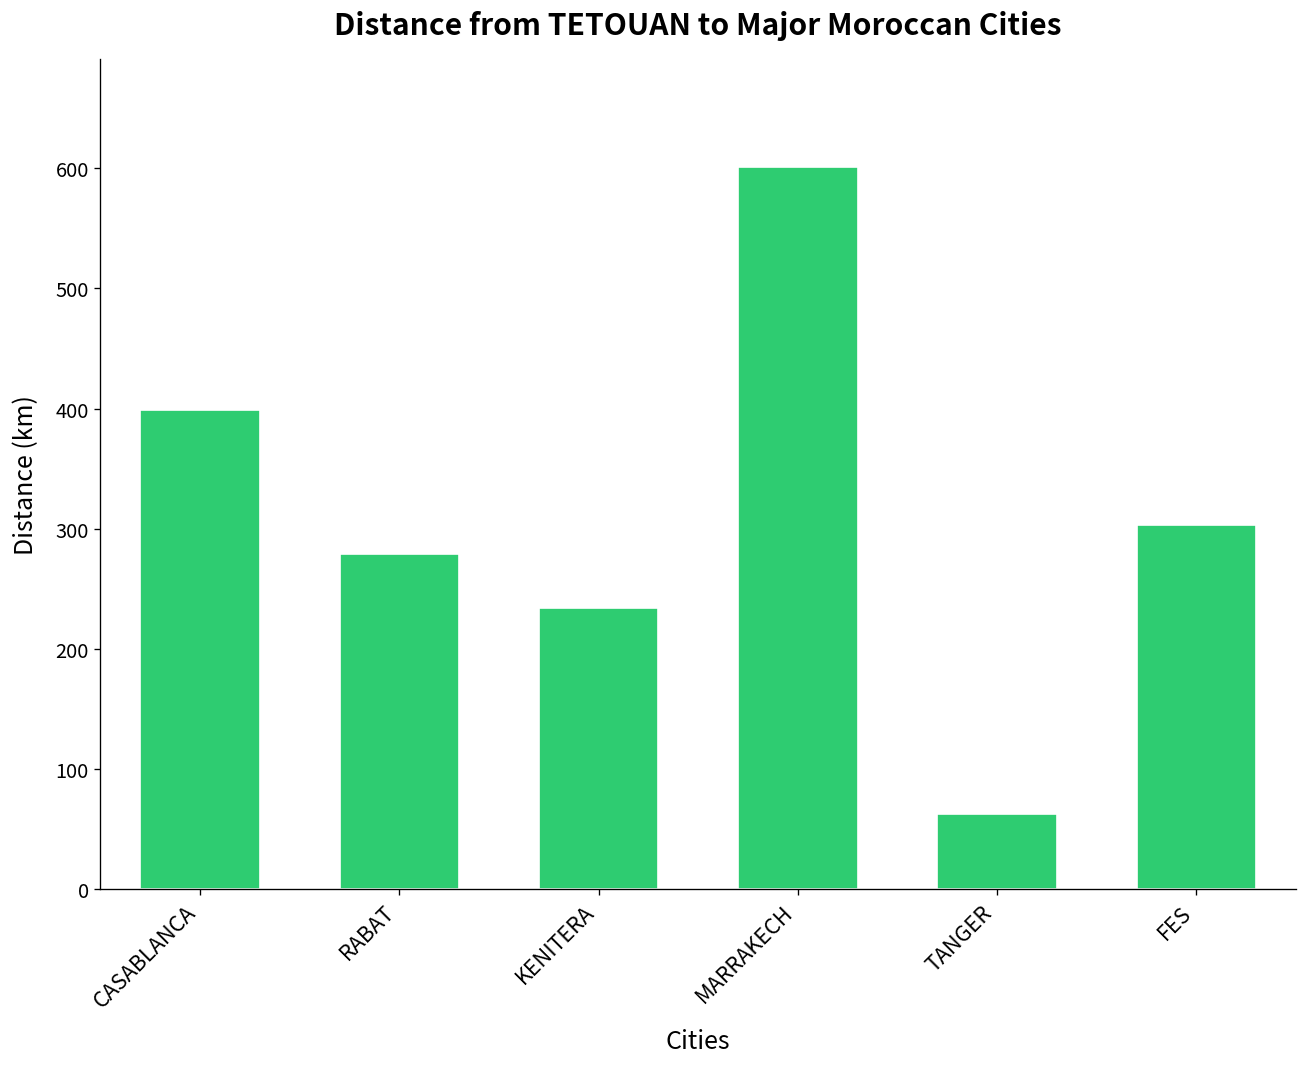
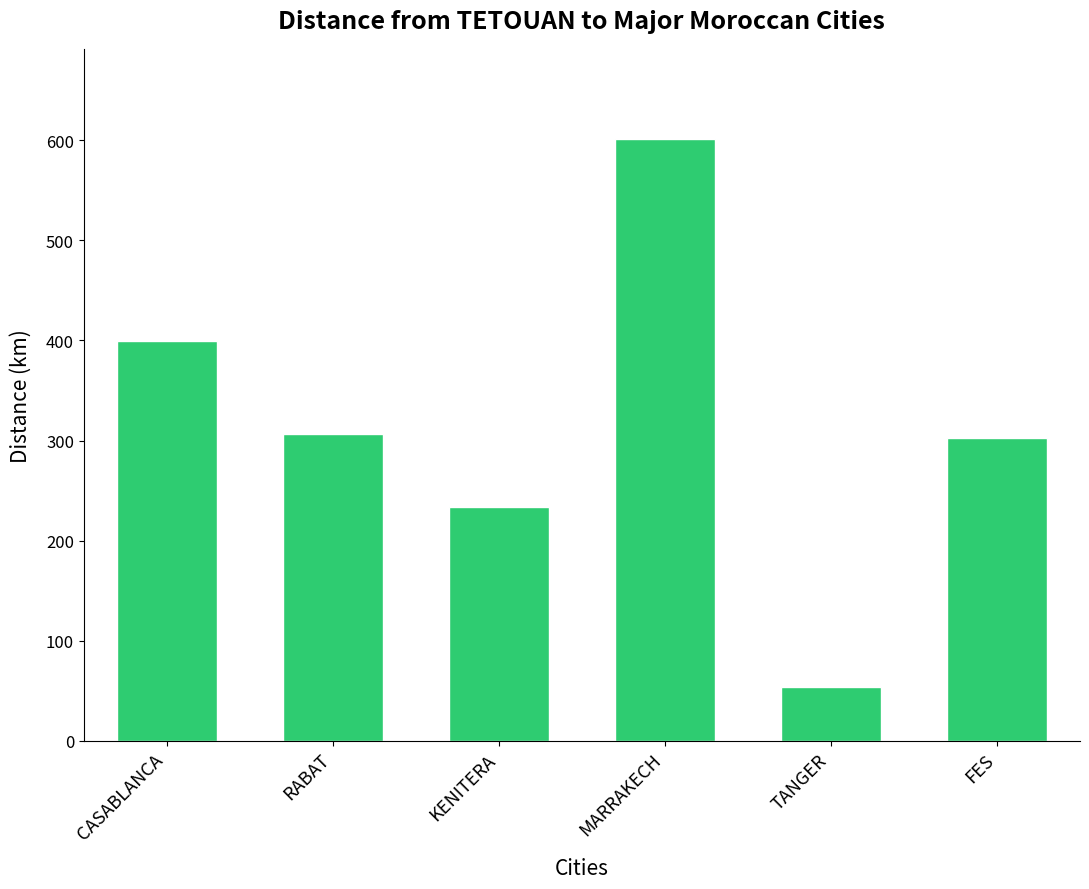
RABAT: 279 -> 307
TANGER: 63 -> 54
